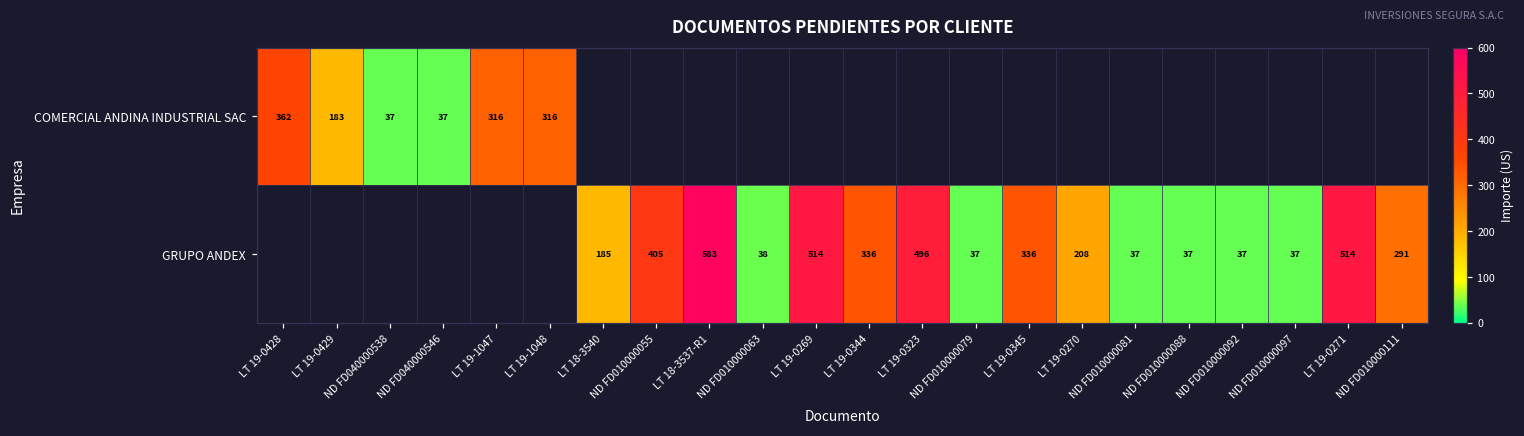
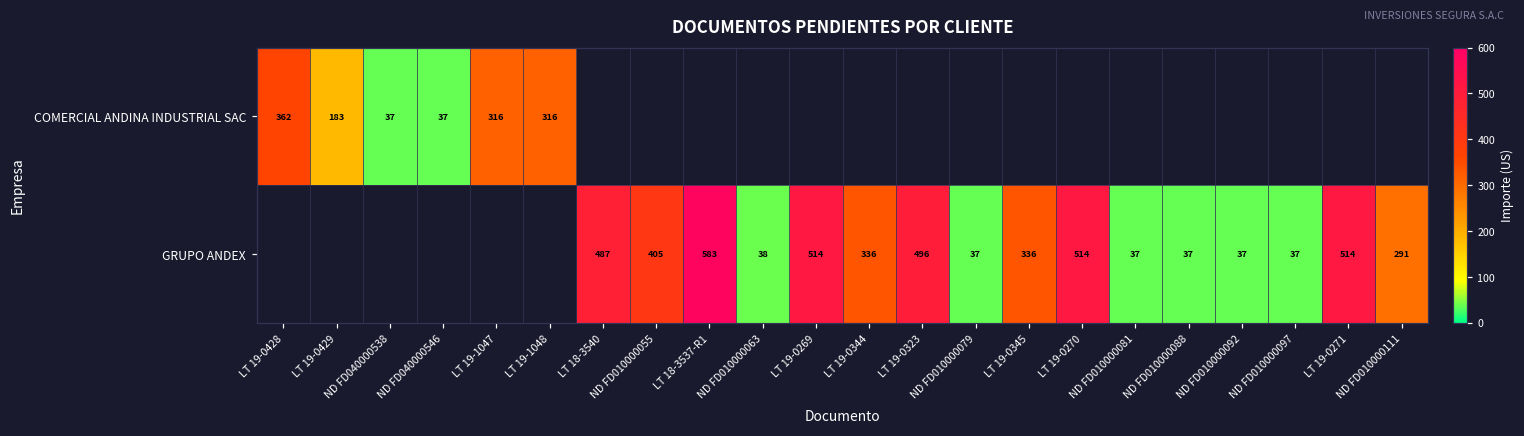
GRUPO ANDEX, LT 18-3540: 185 -> 487
GRUPO ANDEX, LT 19-0270: 208 -> 514
